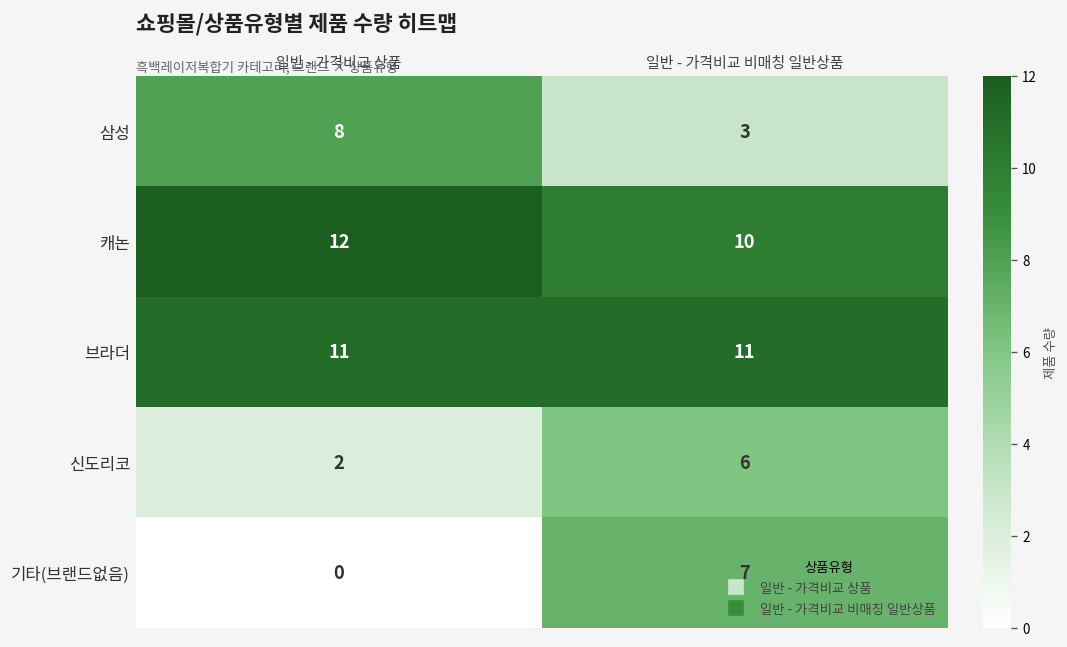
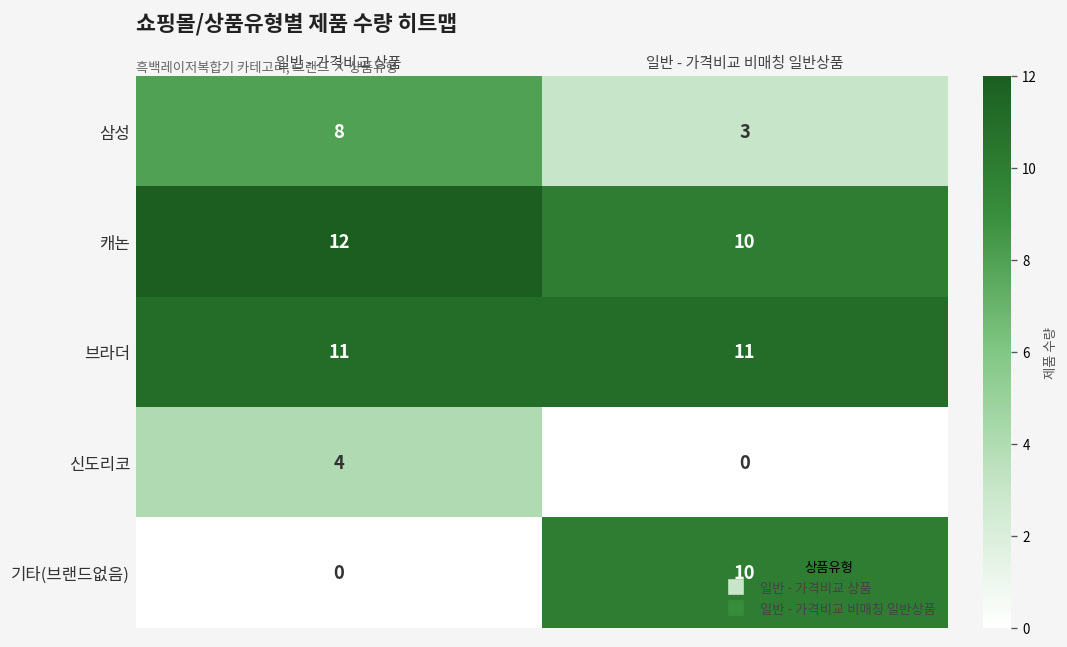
신도리코, 일반 - 가격비교 상품: 2 -> 4
신도리코, 일반 - 가격비교 비매칭 일반상품: 6 -> 0
기타(브랜드없음), 일반 - 가격비교 비매칭 일반상품: 7 -> 10
